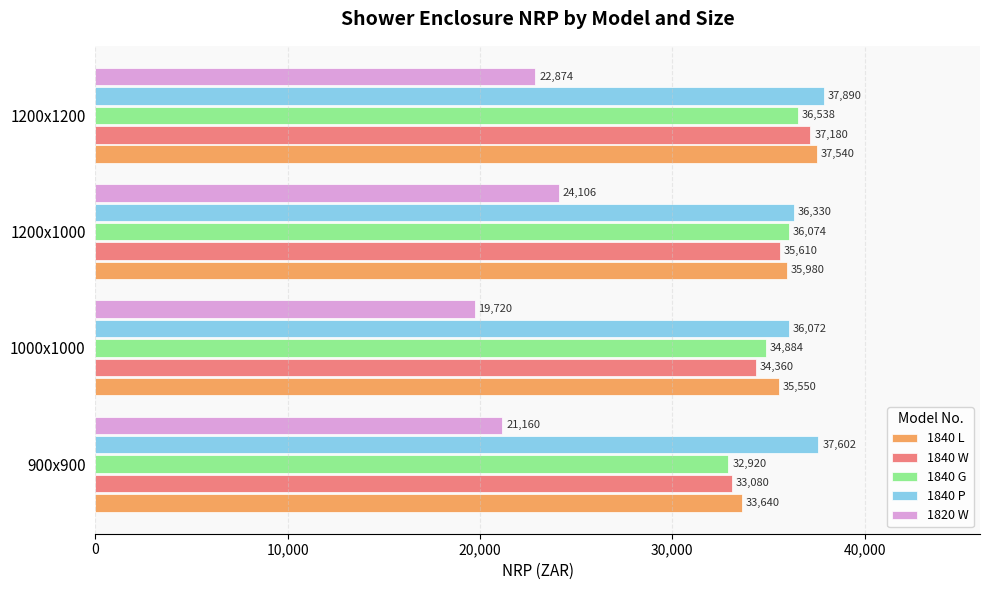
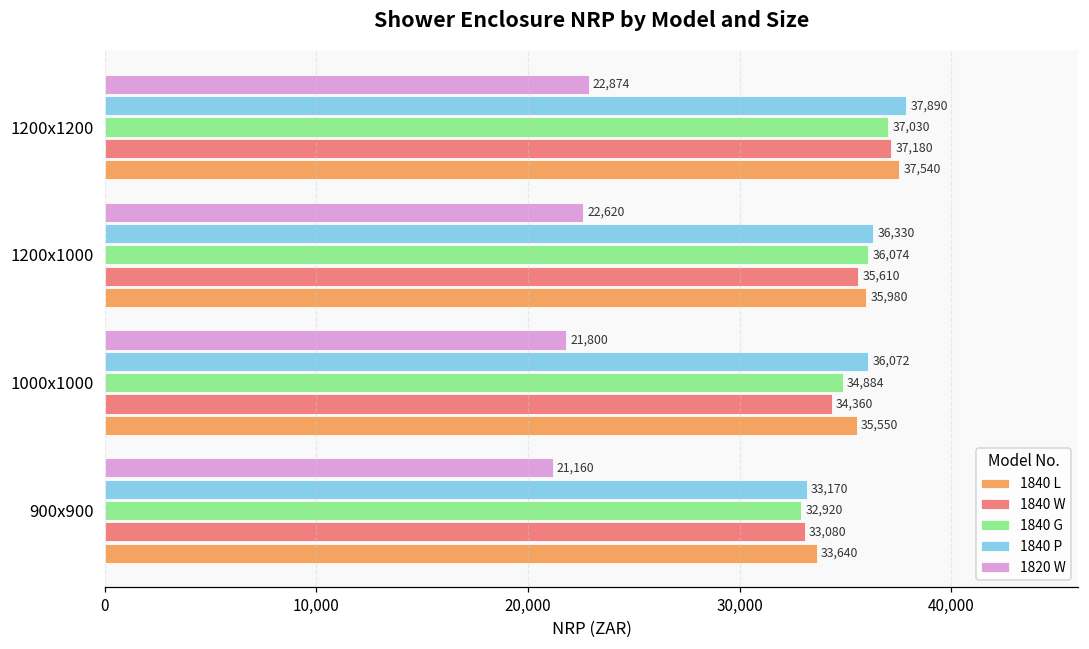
1840 G, 1200x1200: 36,538 -> 37,030
1820 W, 1200x1000: 24,106 -> 22,620
1820 W, 1000x1000: 19,720 -> 21,800
1840 P, 900x900: 37,602 -> 33,170
